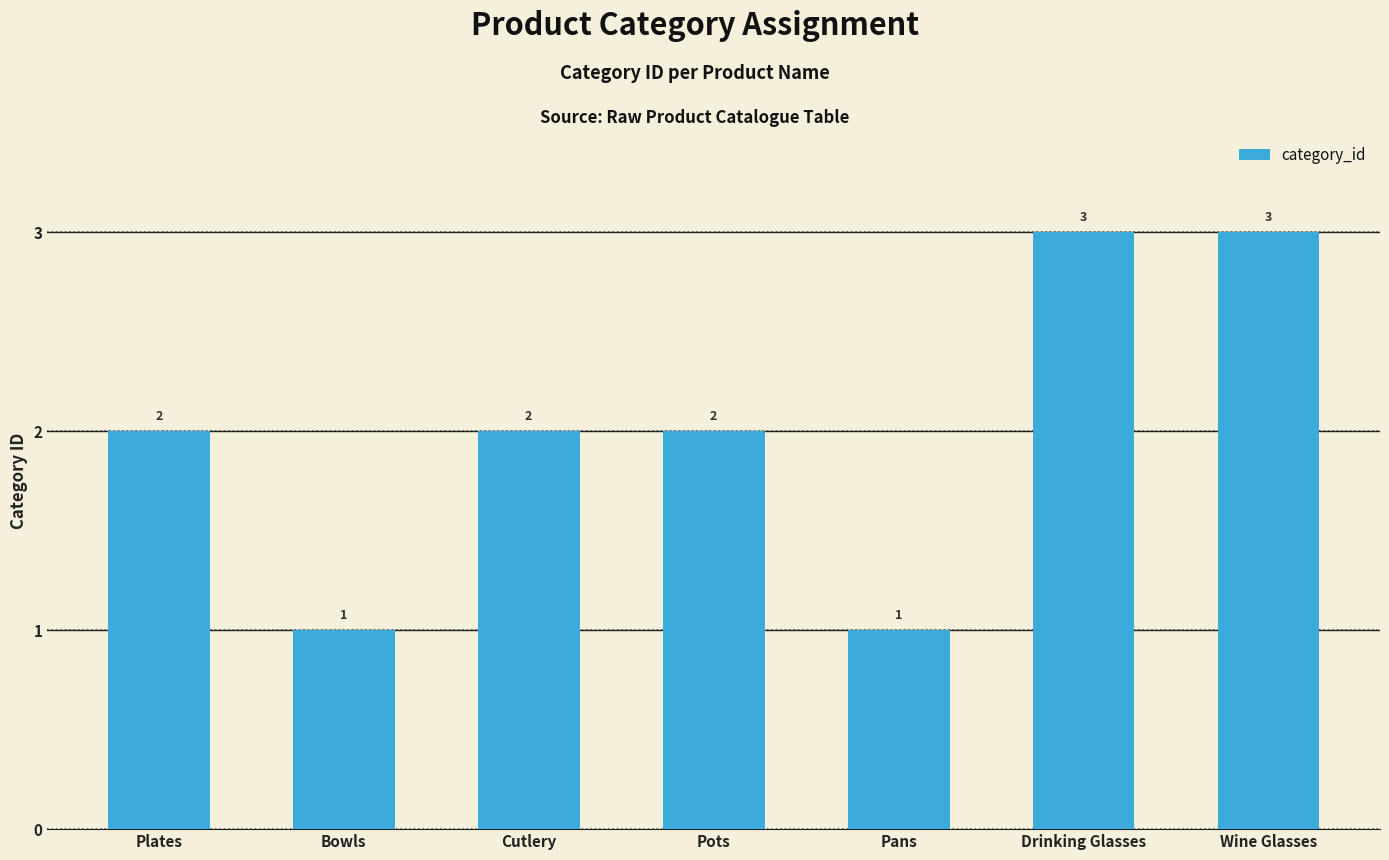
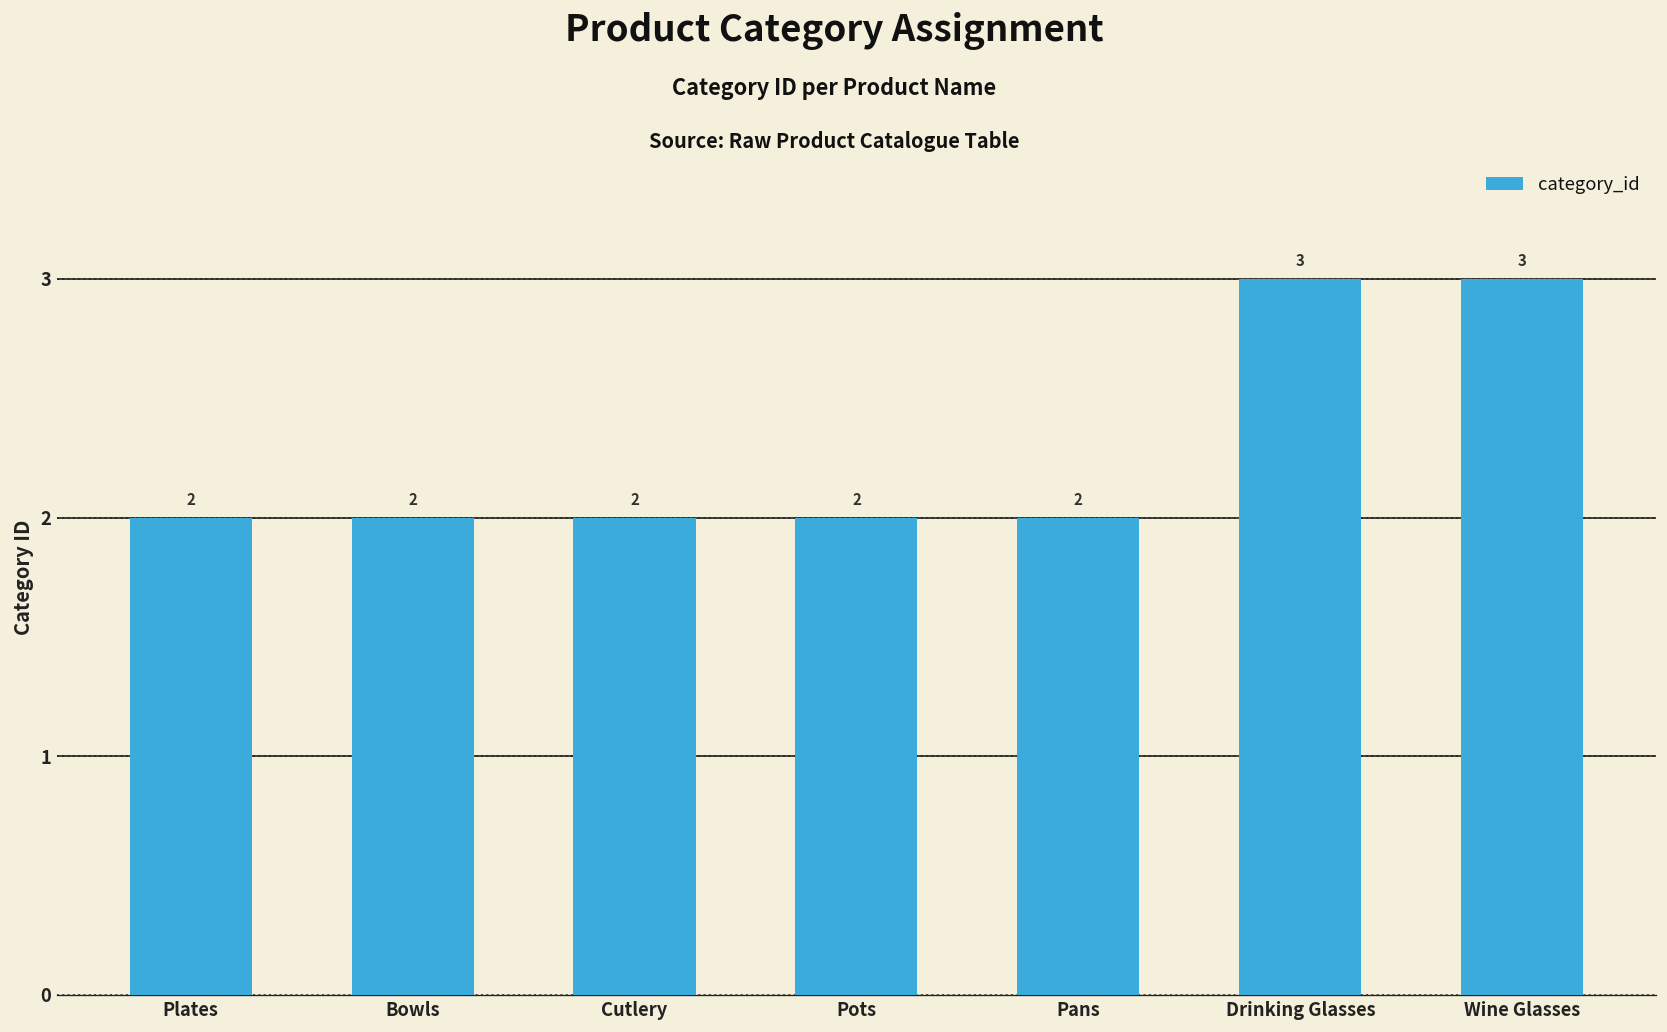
Bowls: 1 -> 2
Pans: 1 -> 2
